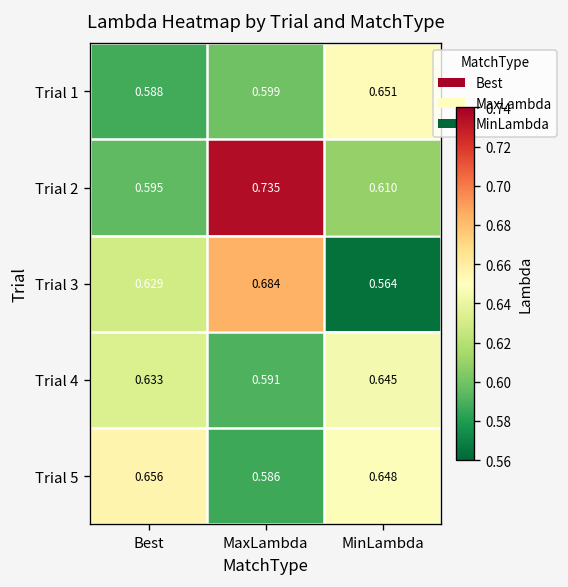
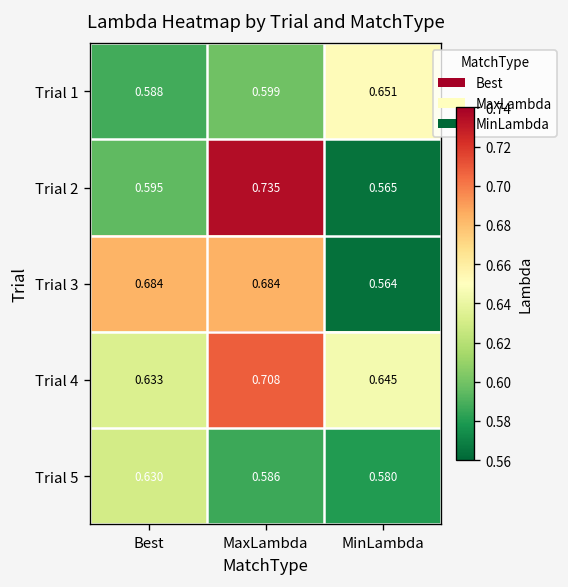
Trial 2, MinLambda: 0.610 -> 0.565
Trial 3, Best: 0.629 -> 0.684
Trial 4, MaxLambda: 0.591 -> 0.708
Trial 5, Best: 0.656 -> 0.630
Trial 5, MinLambda: 0.648 -> 0.580
